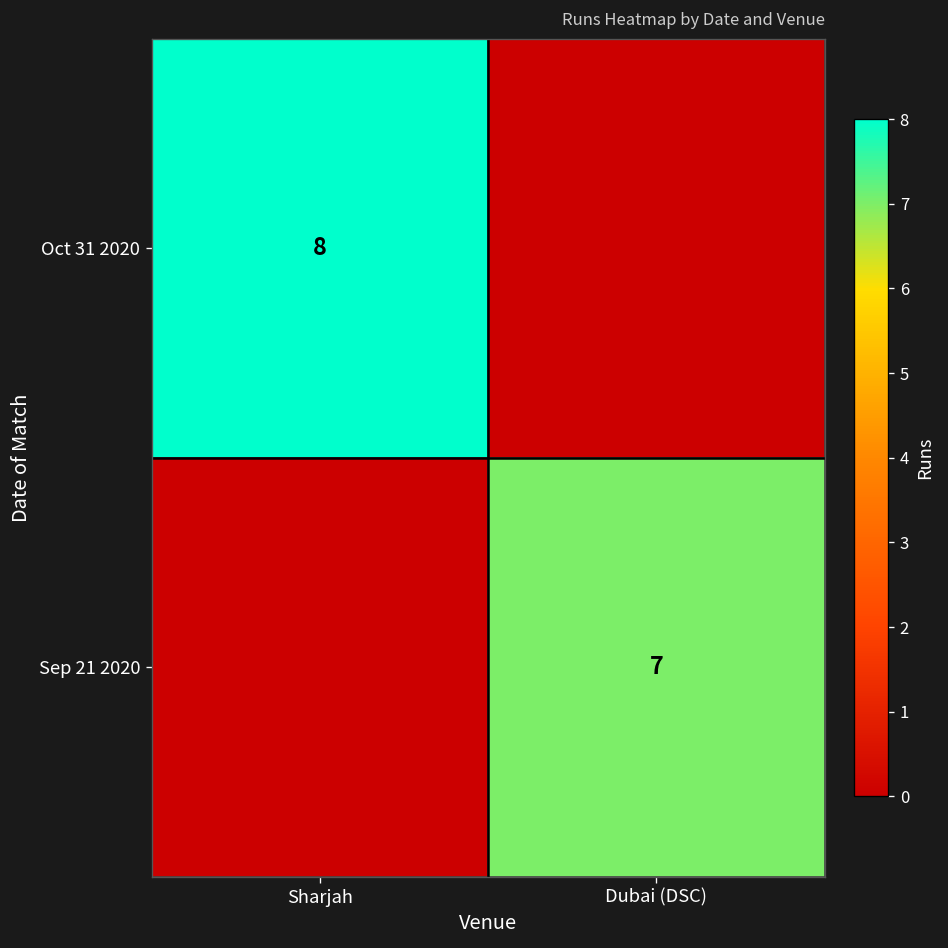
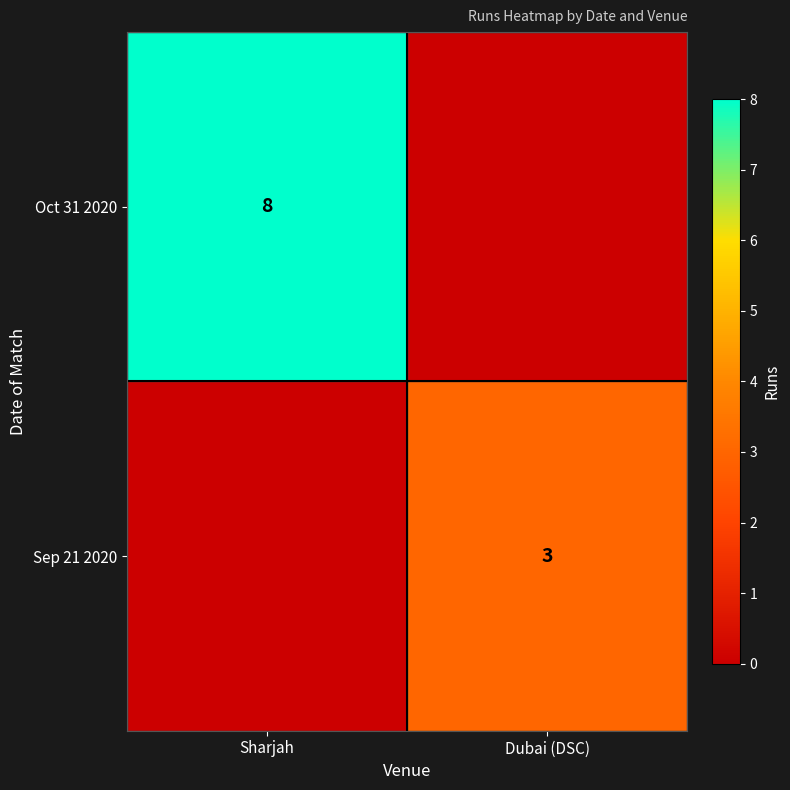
Sep 21 2020, Dubai (DSC): 7 -> 3
